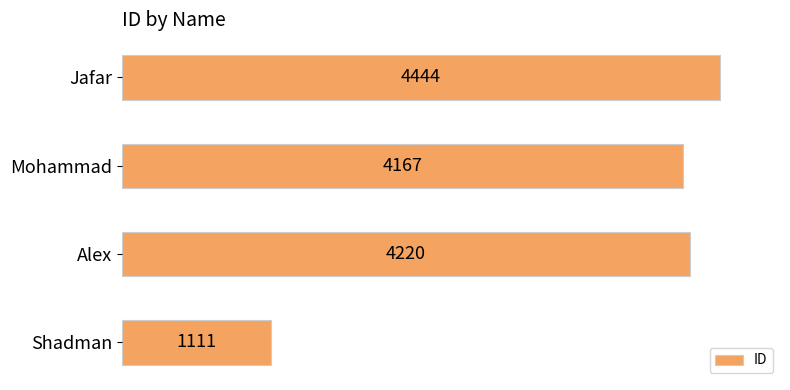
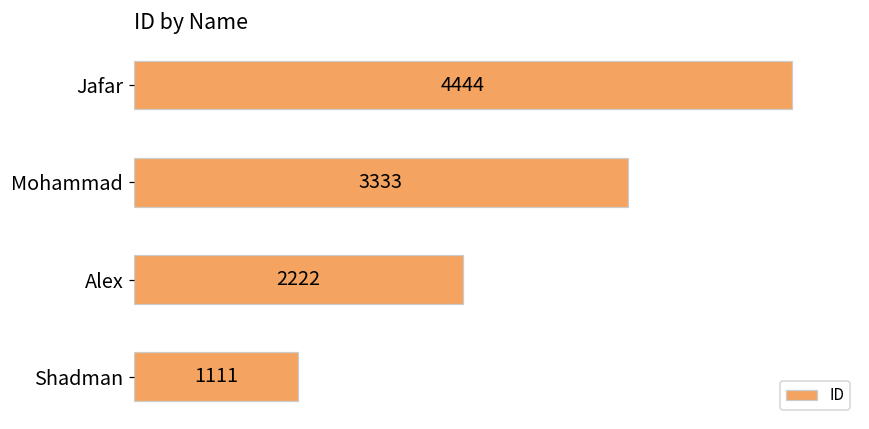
Mohammad: 4167 -> 3333
Alex: 4220 -> 2222
